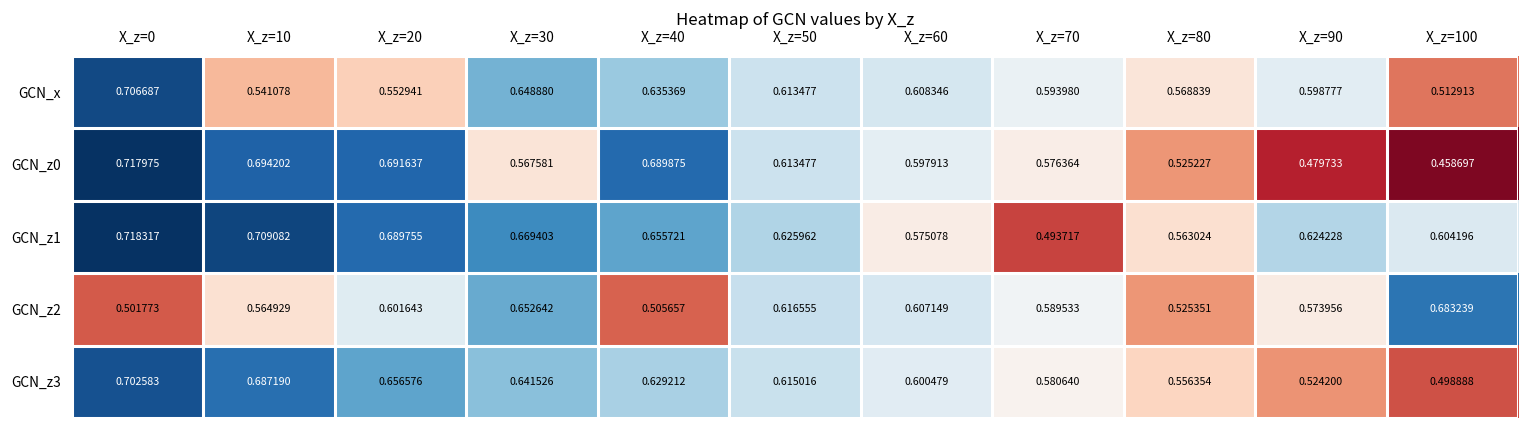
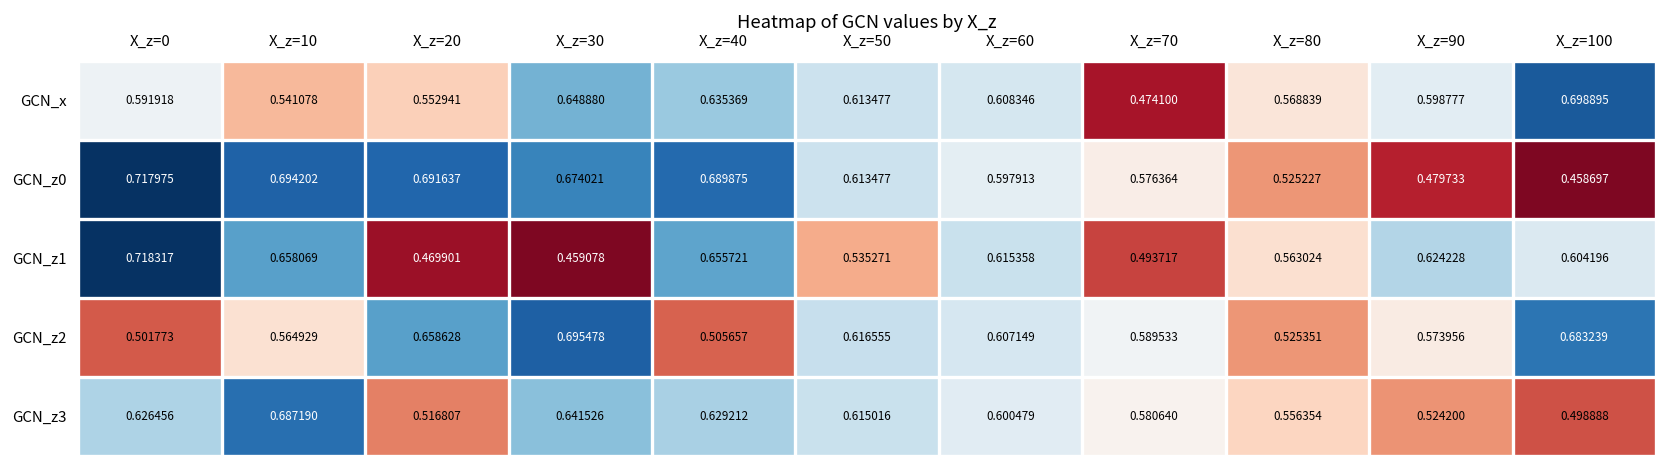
GCN_x, X_z=0: 0.706687 -> 0.591918
GCN_x, X_z=70: 0.593980 -> 0.474100
GCN_x, X_z=100: 0.512913 -> 0.698895
GCN_z0, X_z=30: 0.567581 -> 0.674021
GCN_z1, X_z=10: 0.709082 -> 0.658069
GCN_z1, X_z=20: 0.689755 -> 0.469901
GCN_z1, X_z=30: 0.669403 -> 0.459078
GCN_z1, X_z=50: 0.625962 -> 0.535271
GCN_z1, X_z=60: 0.575078 -> 0.615358
GCN_z2, X_z=20: 0.601643 -> 0.658628
GCN_z2, X_z=30: 0.652642 -> 0.695478
GCN_z3, X_z=0: 0.702583 -> 0.626456
GCN_z3, X_z=20: 0.656576 -> 0.516807
